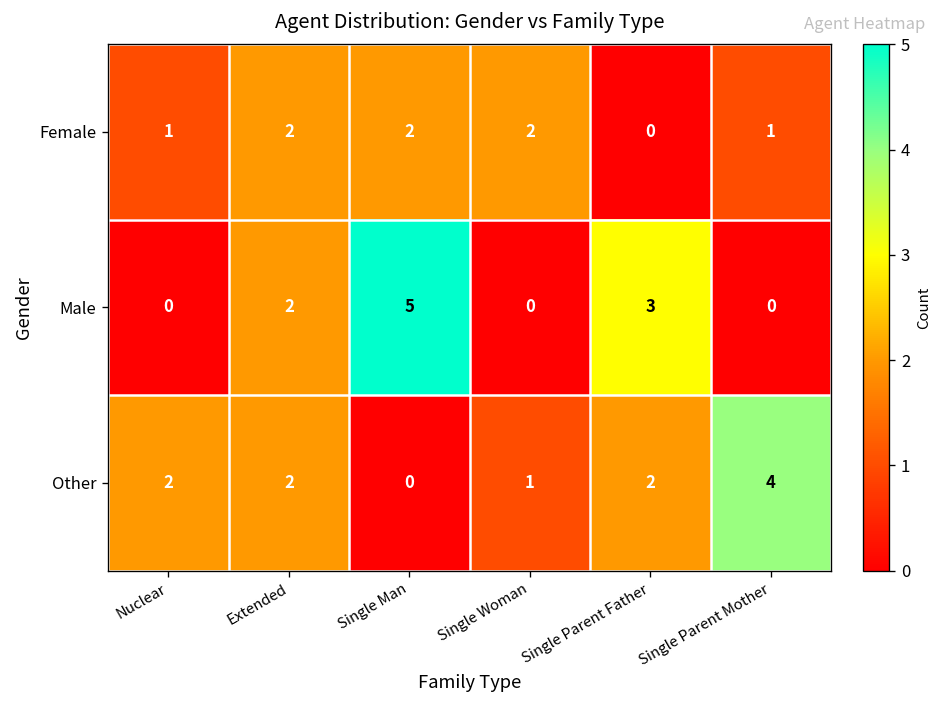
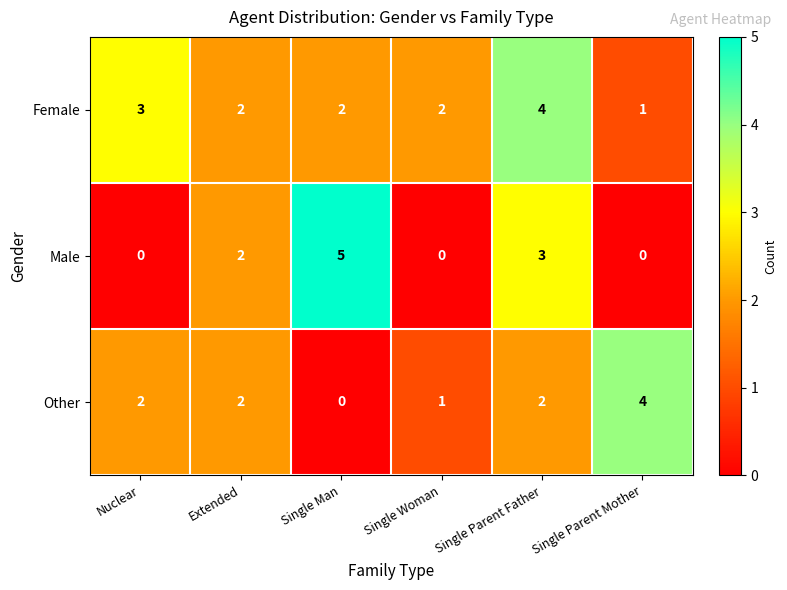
Female, Nuclear: 1 -> 3
Female, Single Parent Father: 0 -> 4
